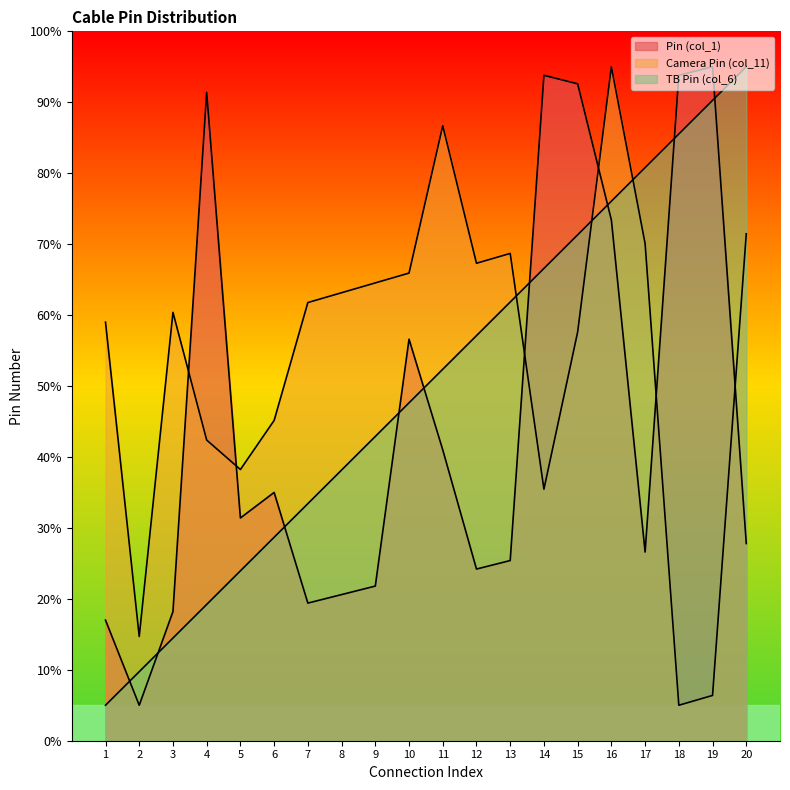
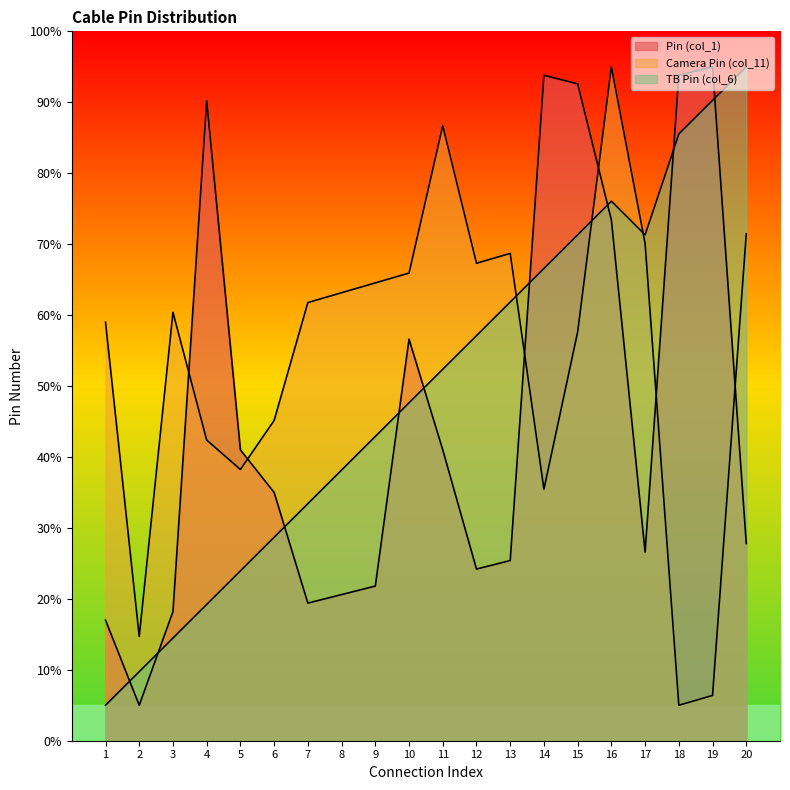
Pin (col_1), 4: 91% -> 90%
Pin (col_1), 5: 31% -> 41%
TB Pin (col_6), 17: 81% -> 71%
